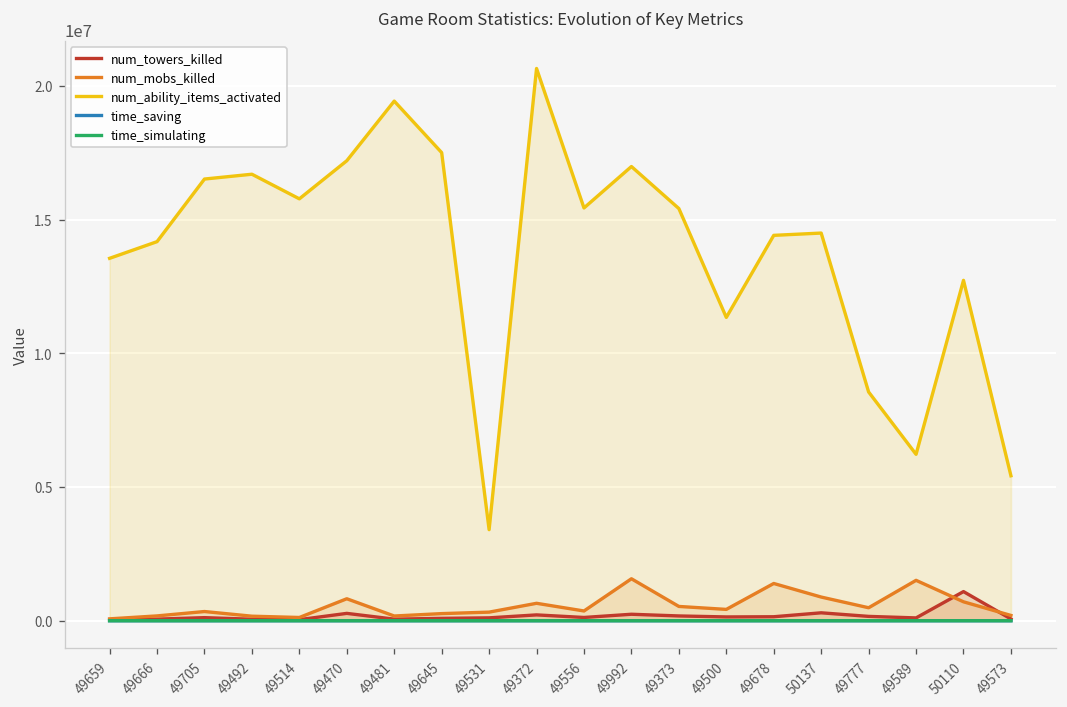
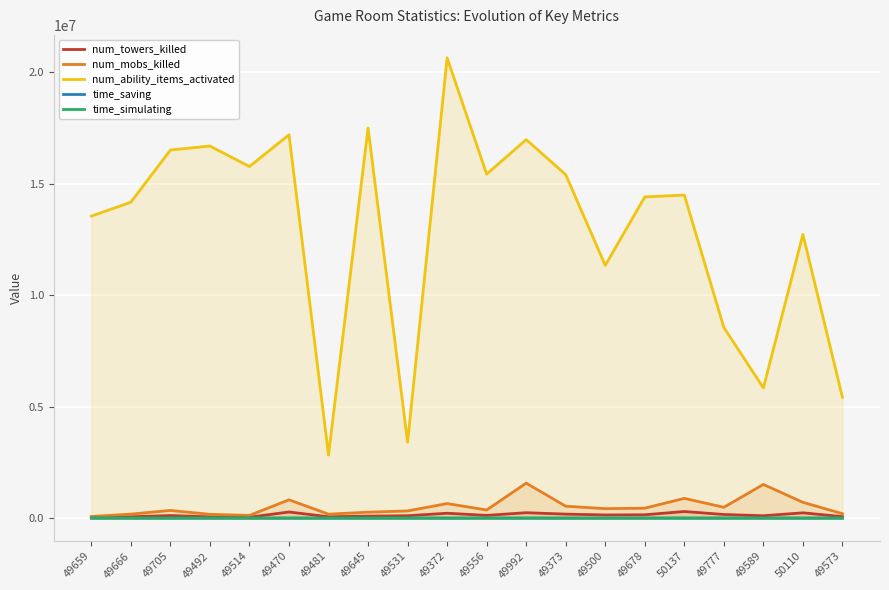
num_ability_items_activated, 49481: 19400000 -> 2800000
num_mobs_killed, 49678: 1400000 -> 400000
num_ability_items_activated, 49589: 6200000 -> 5800000
num_towers_killed, 50110: 1100000 -> 200000
